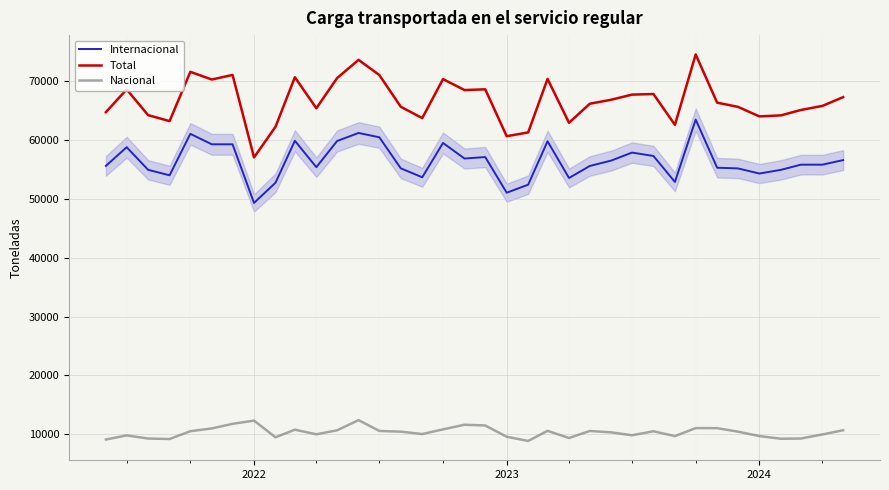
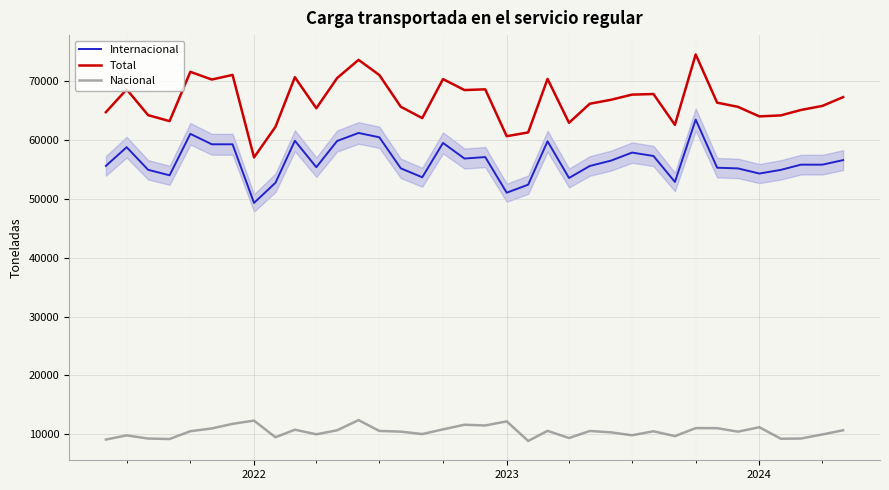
Nacional, 2023: 10000 -> 12000
Nacional, 2024: 10000 -> 11000
